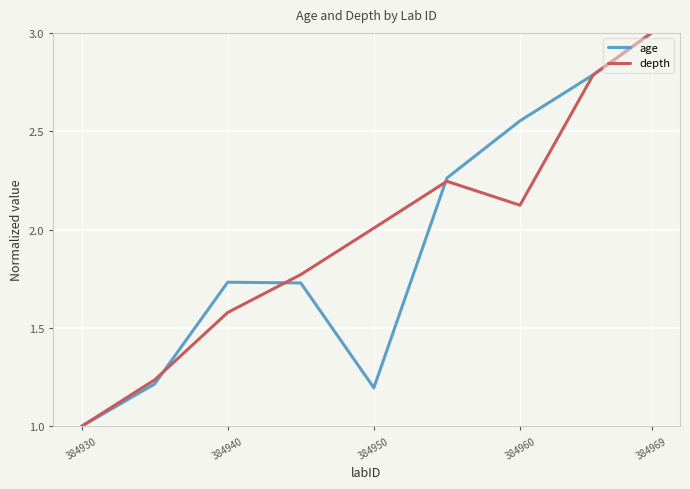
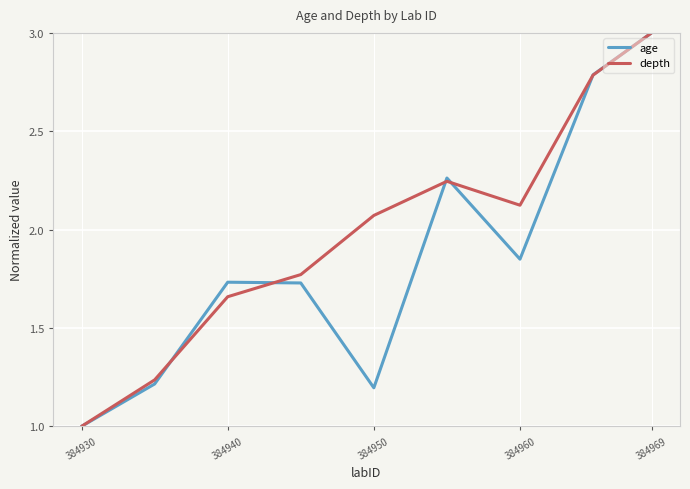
depth, 384940: 1.58 -> 1.66
depth, 384950: 2.01 -> 2.07
age, 384960: 2.55 -> 1.85
